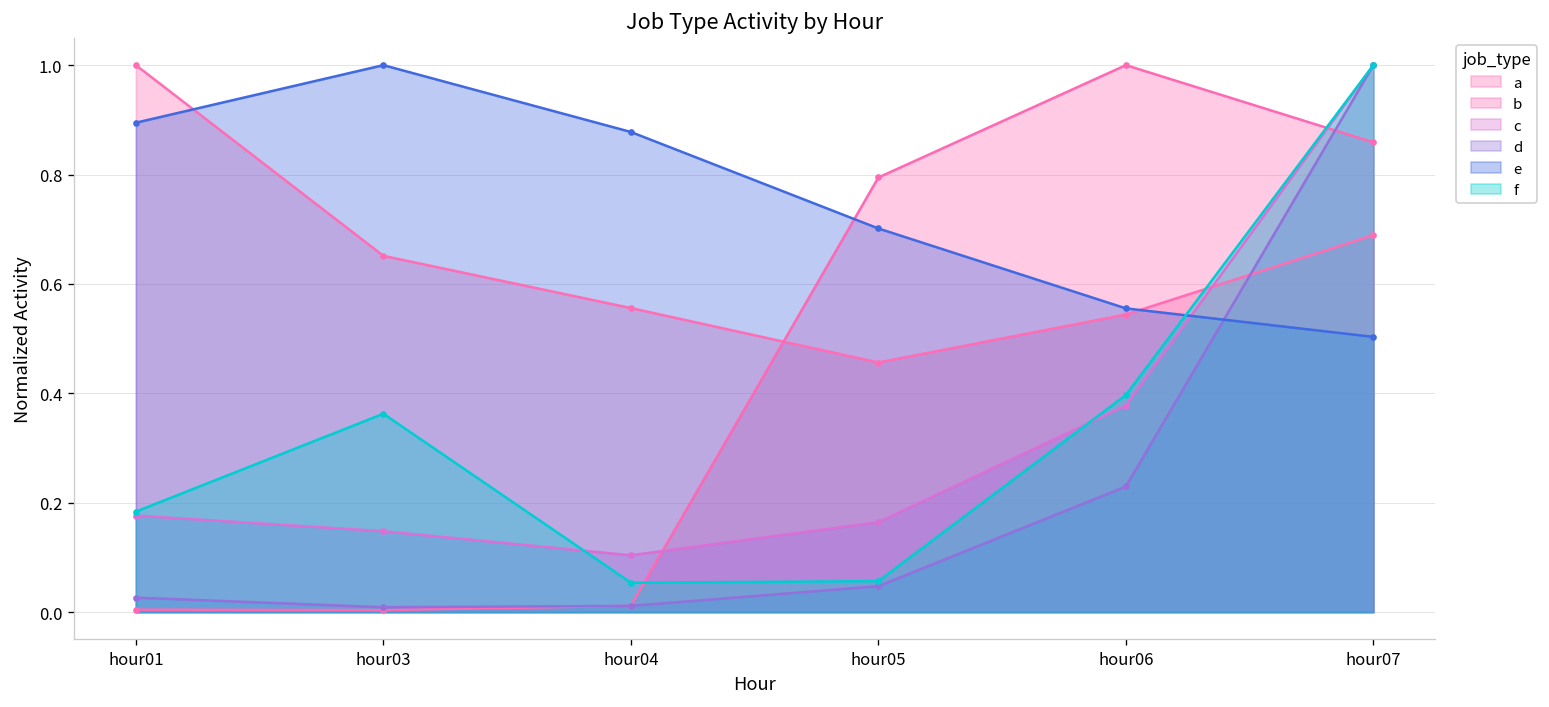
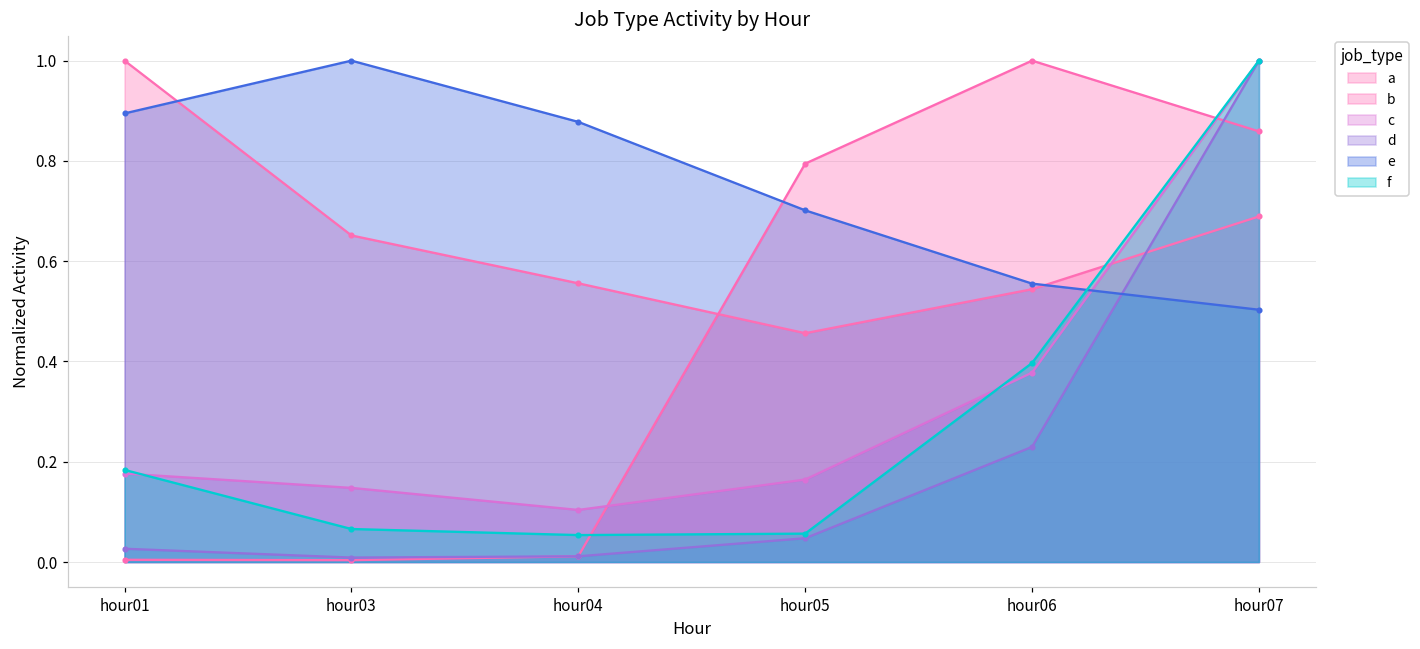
f, hour03: 0.36 -> 0.07
